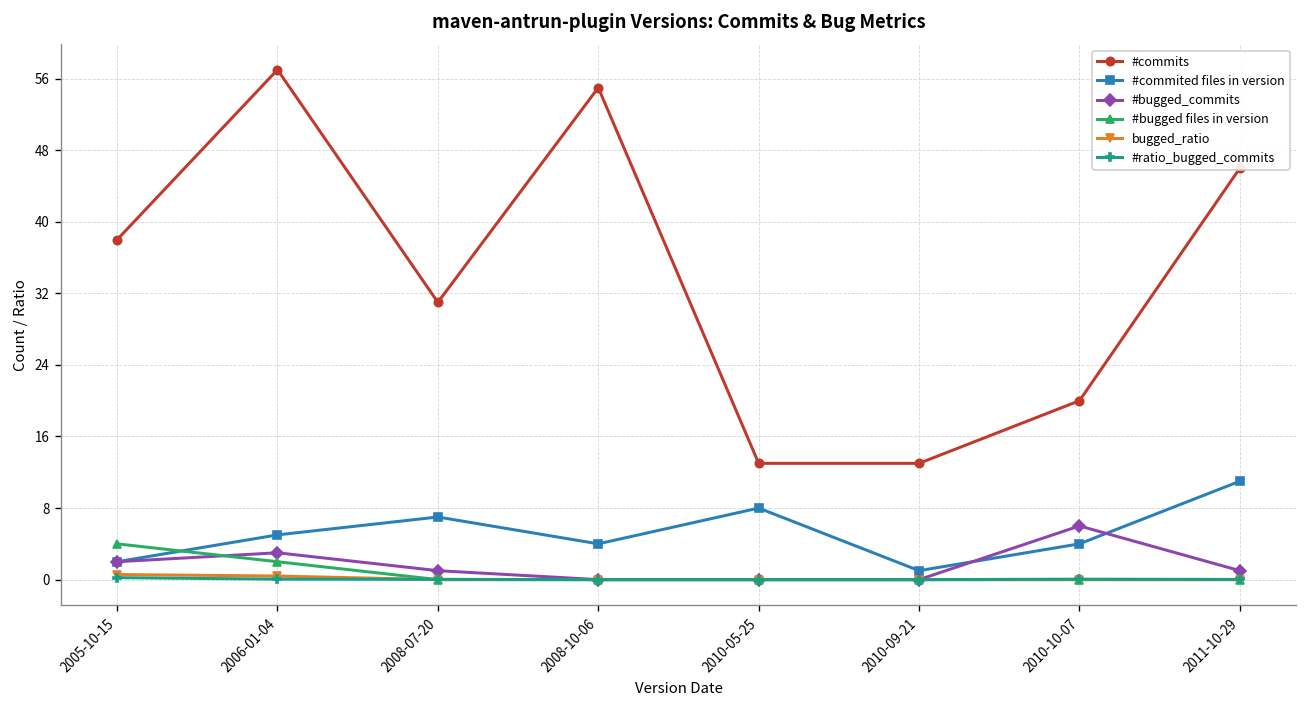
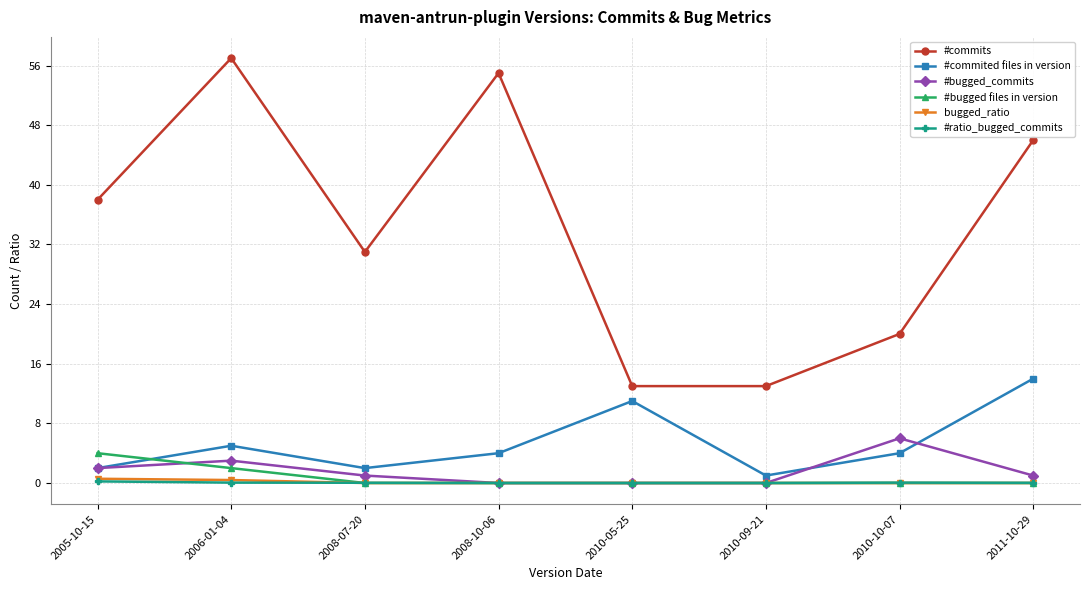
#commited files in version, 2008-07-20: 7 -> 2
#commited files in version, 2010-05-25: 8 -> 11
#commited files in version, 2011-10-29: 11 -> 14
